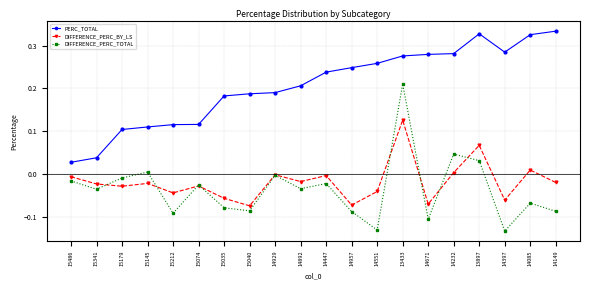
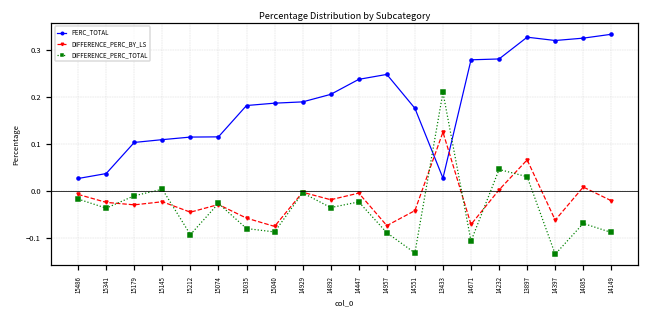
PERC_TOTAL, 14551: 0.26 -> 0.18
PERC_TOTAL, 13433: 0.28 -> 0.03
PERC_TOTAL, 14397: 0.28 -> 0.32
